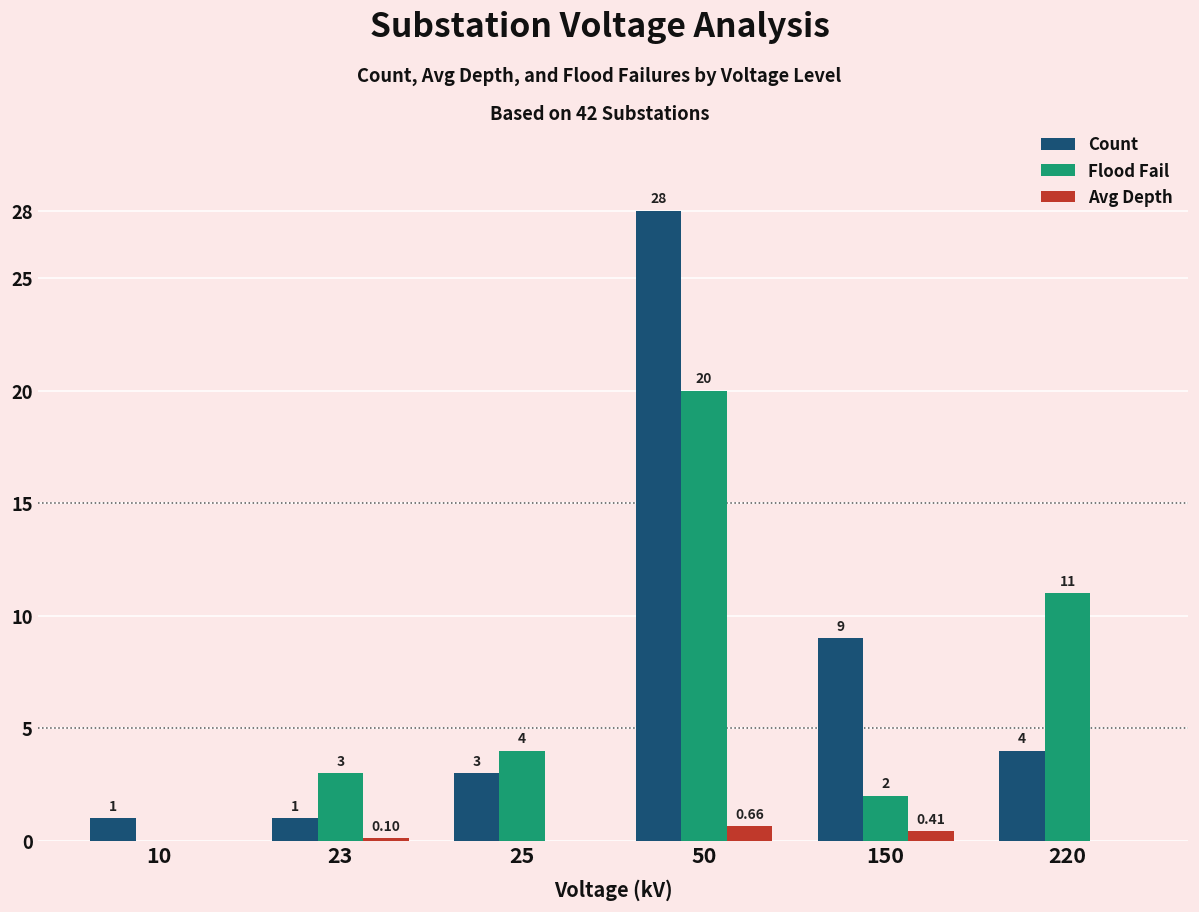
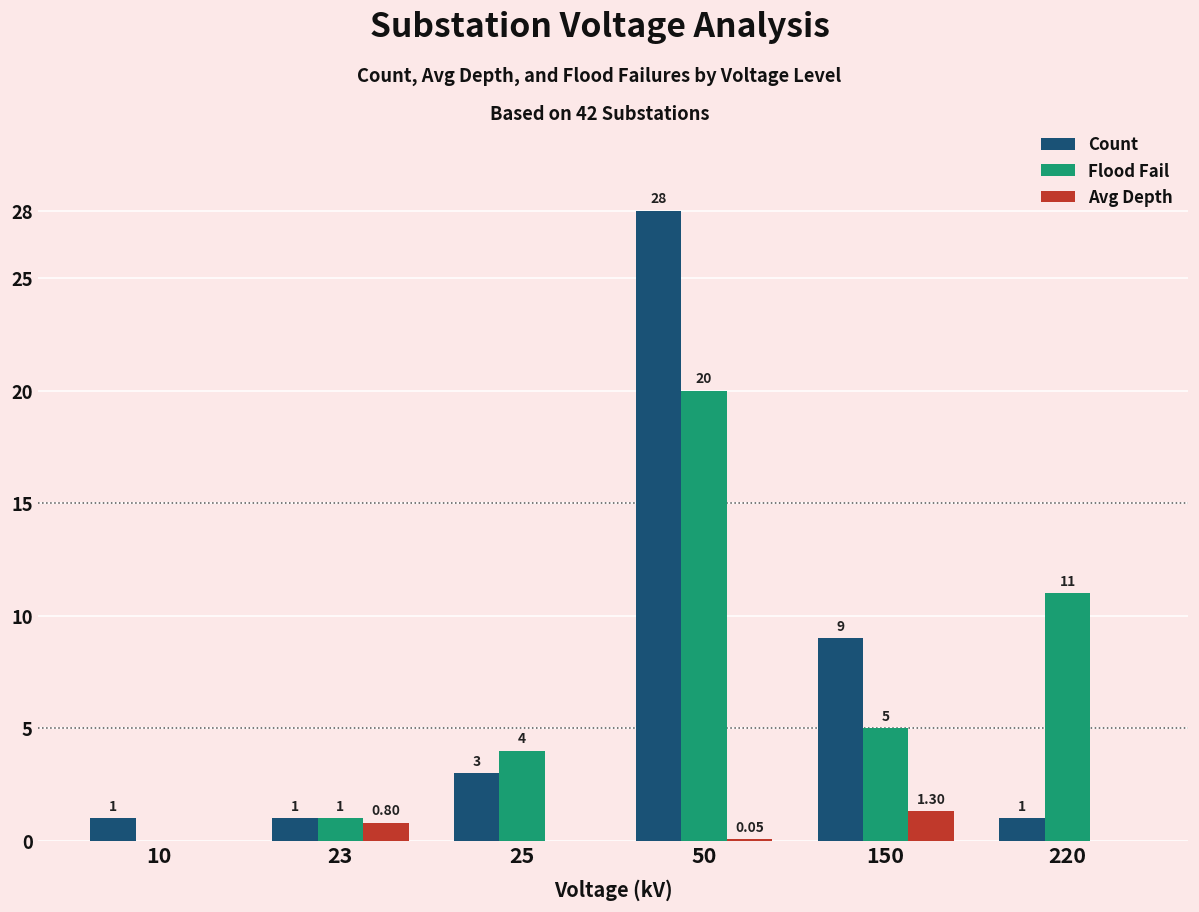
Flood Fail, 23: 3 -> 1
Avg Depth, 23: 0.10 -> 0.80
Avg Depth, 50: 0.66 -> 0.05
Flood Fail, 150: 2 -> 5
Avg Depth, 150: 0.41 -> 1.30
Count, 220: 4 -> 1
